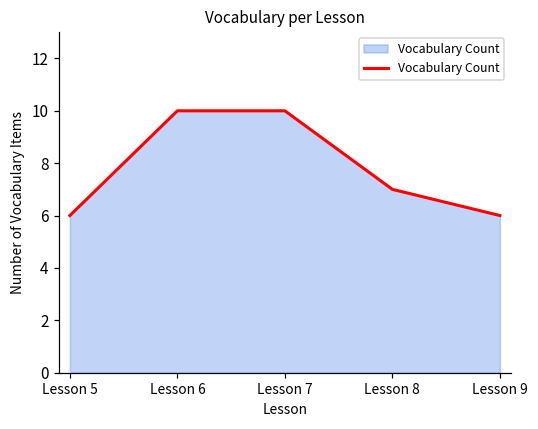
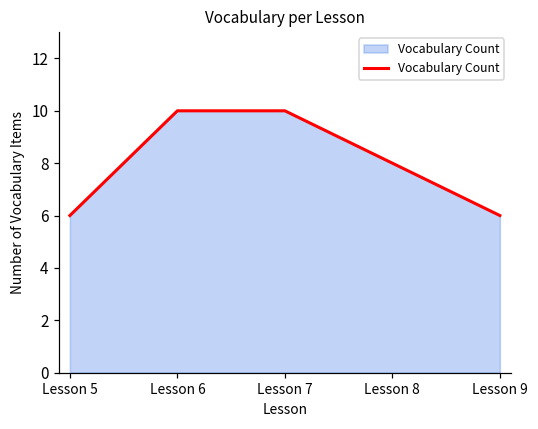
Lesson 8: 7 -> 8
